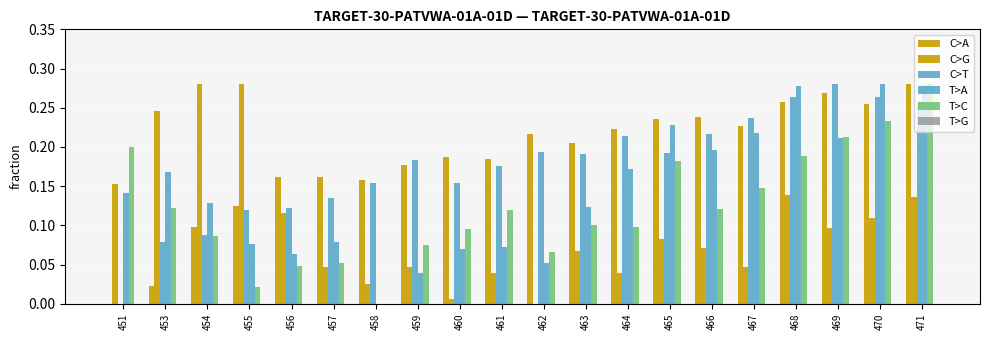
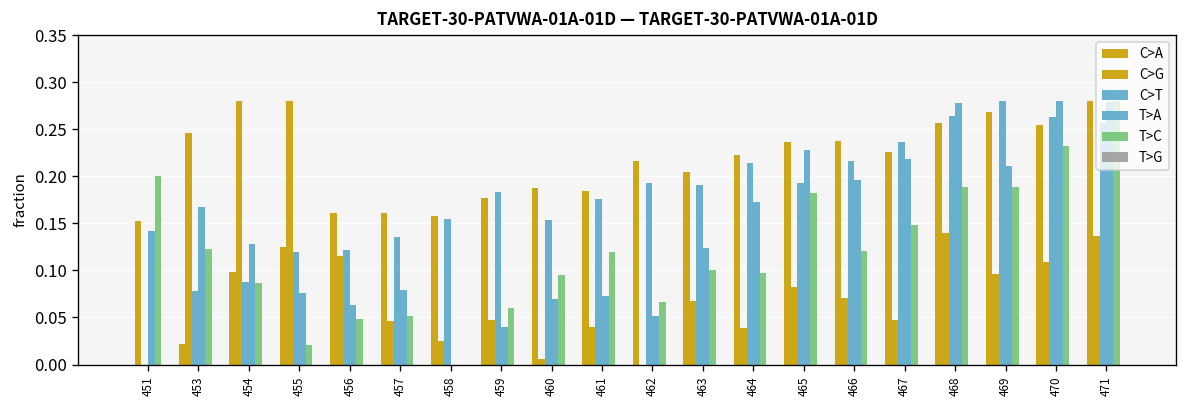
T>C, 459: 0.08 -> 0.06
T>C, 469: 0.21 -> 0.19
